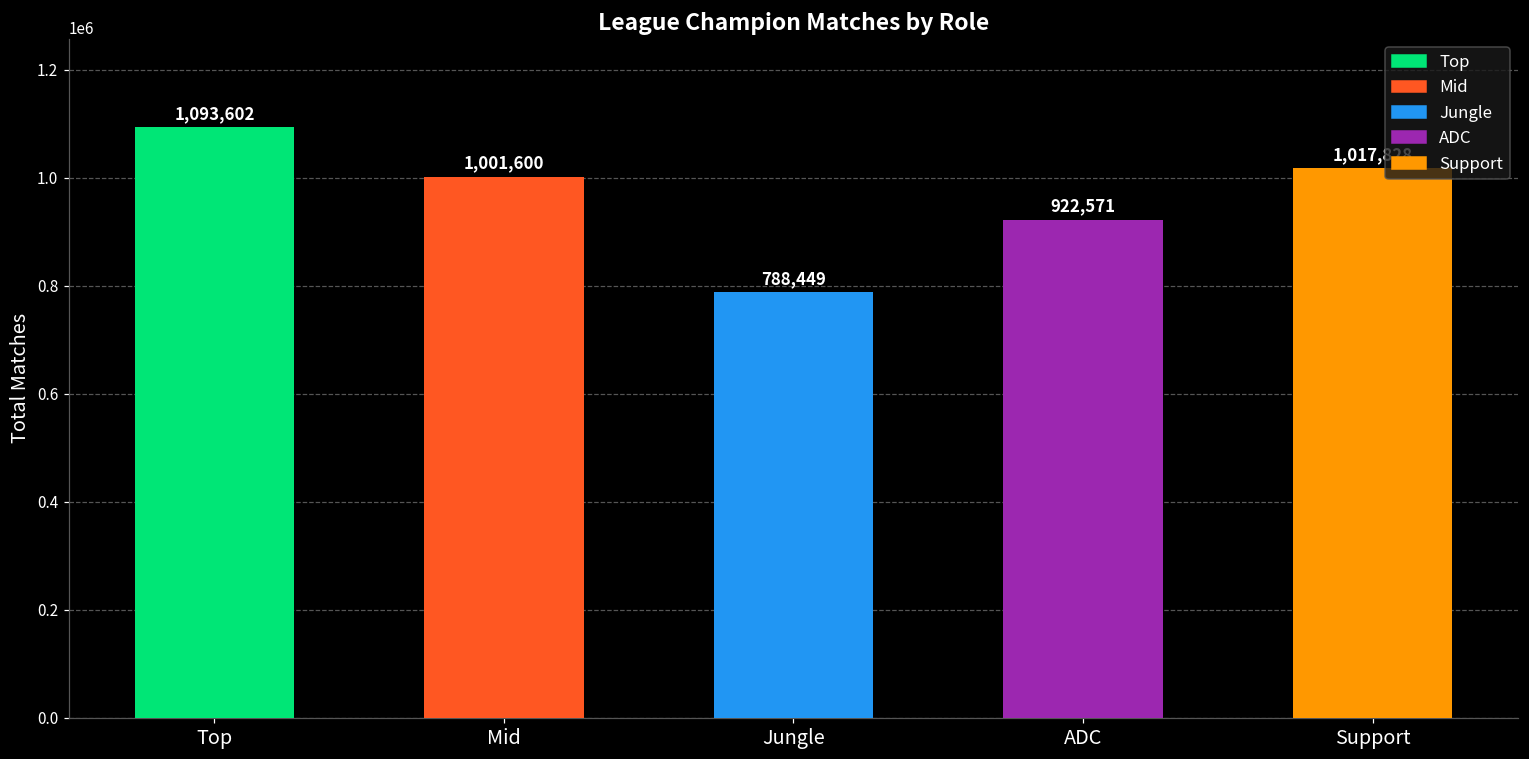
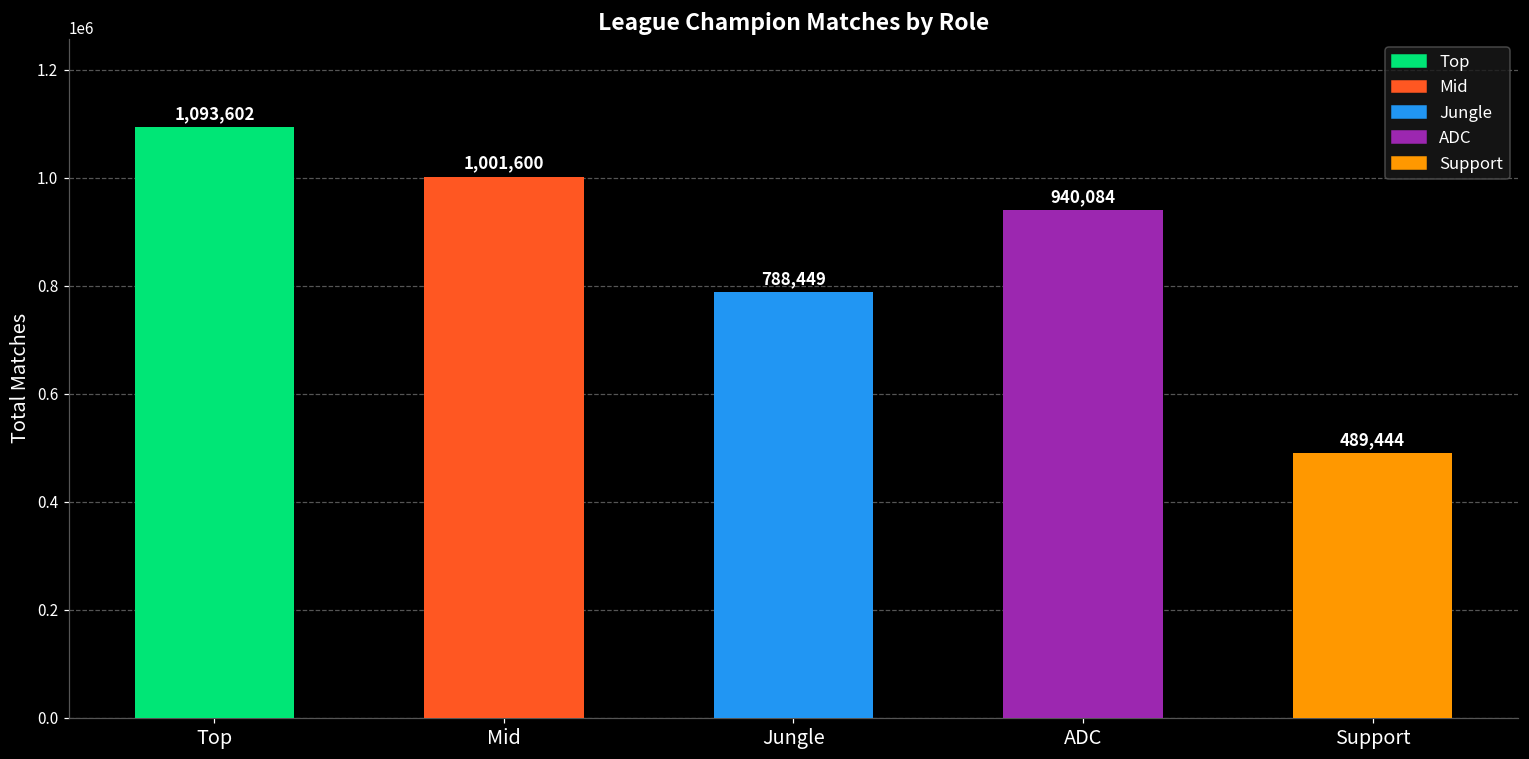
ADC: 922,571 -> 940,084
Support: 1020000 -> 490000
